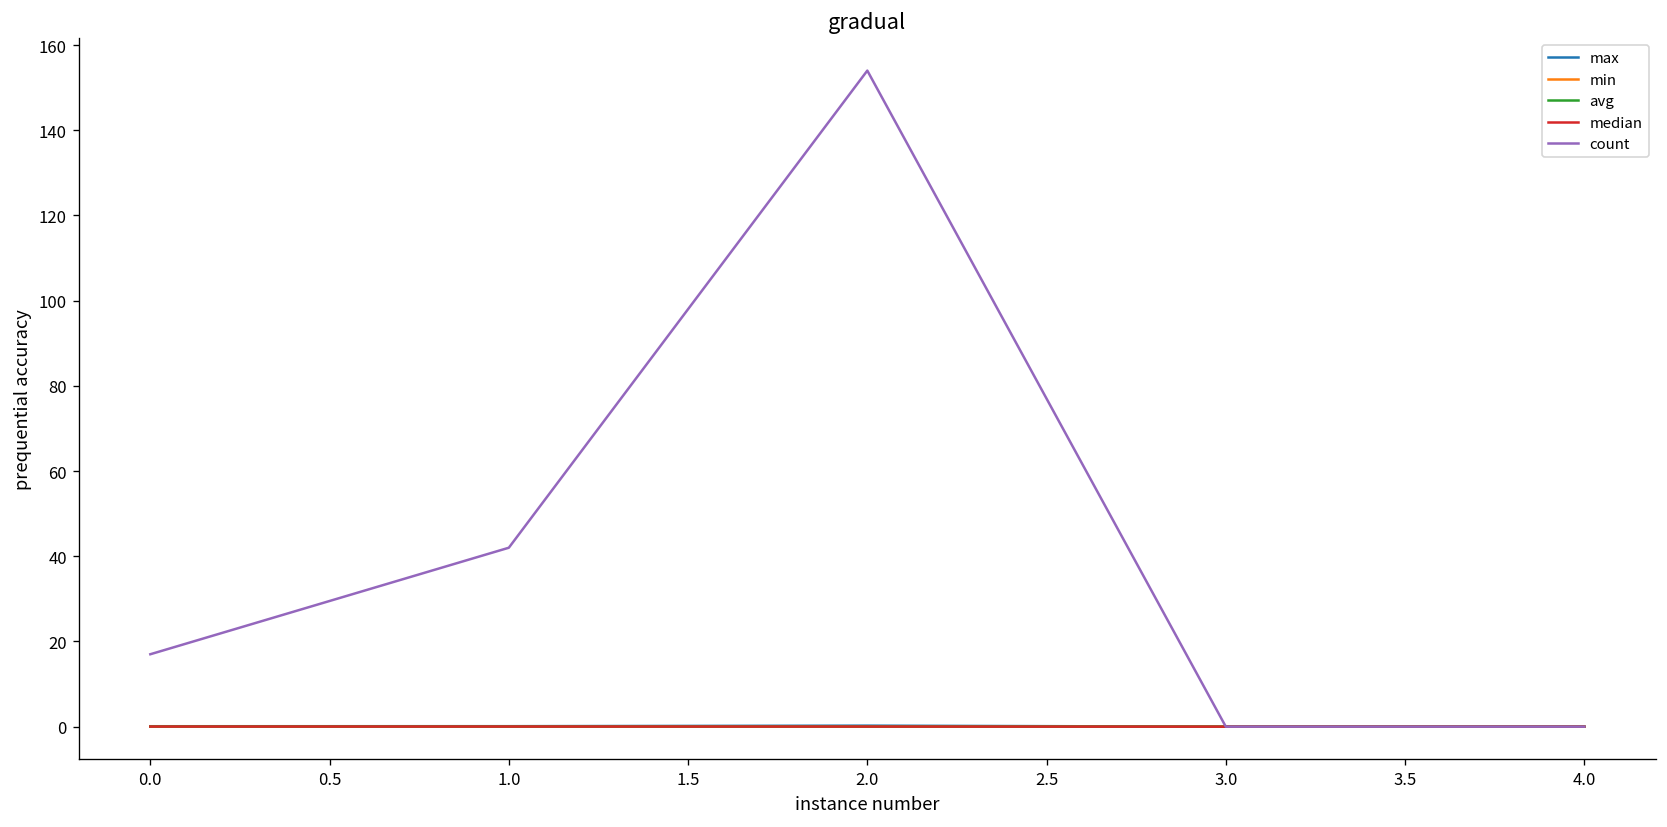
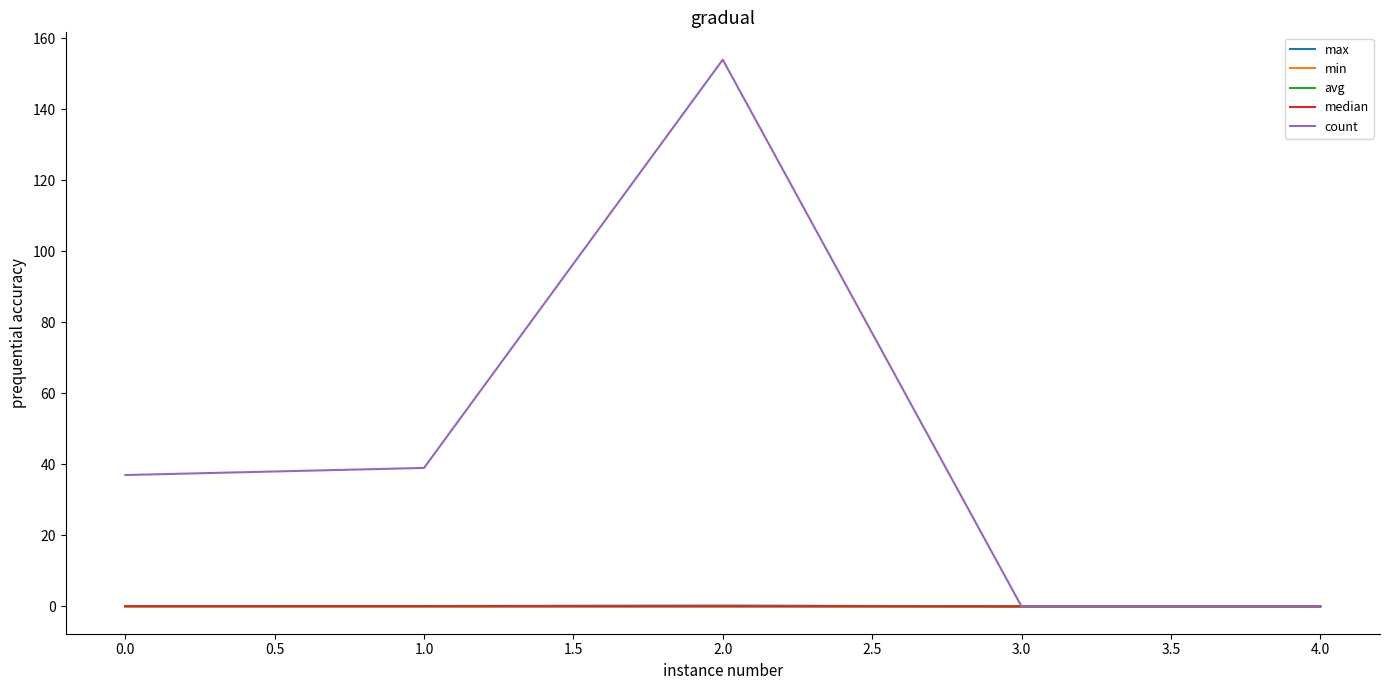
count, 0.0: 17 -> 37
count, 1.0: 42 -> 39
